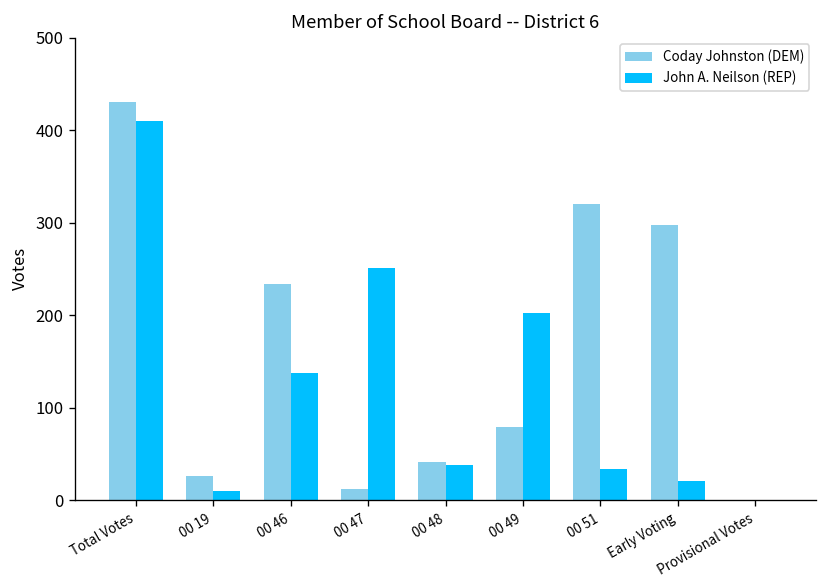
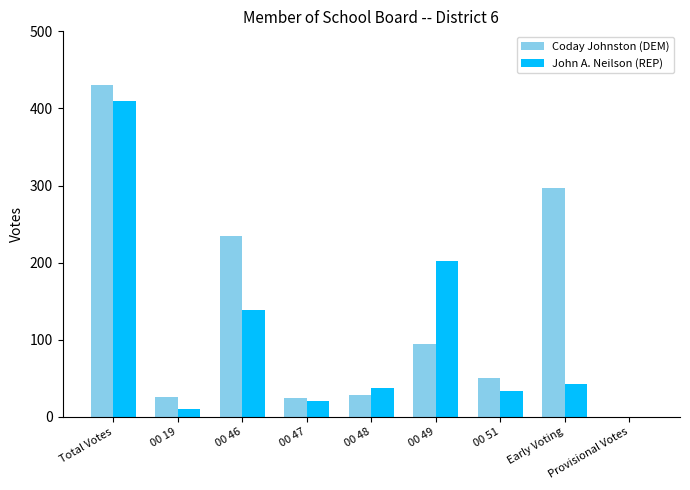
Coday Johnston (DEM), 00 47: 10 -> 20
John A. Neilson (REP), 00 47: 250 -> 20
Coday Johnston (DEM), 00 48: 40 -> 30
Coday Johnston (DEM), 00 49: 80 -> 90
Coday Johnston (DEM), 00 51: 320 -> 50
John A. Neilson (REP), Early Voting: 20 -> 40
